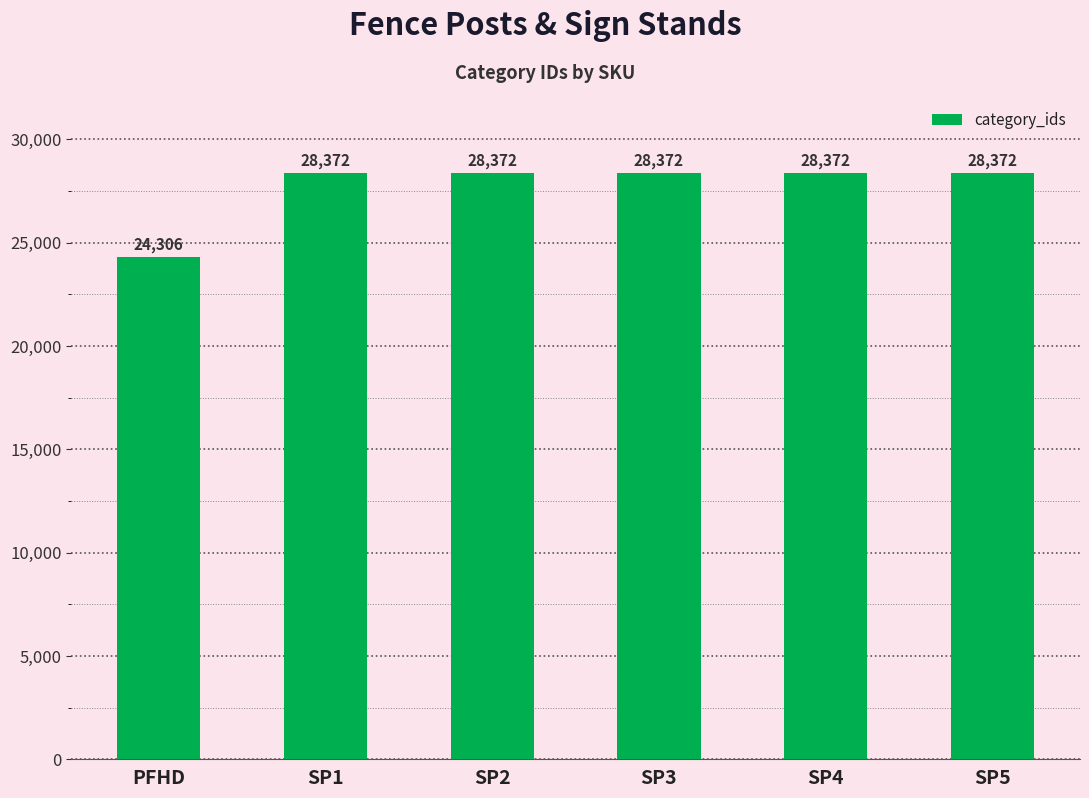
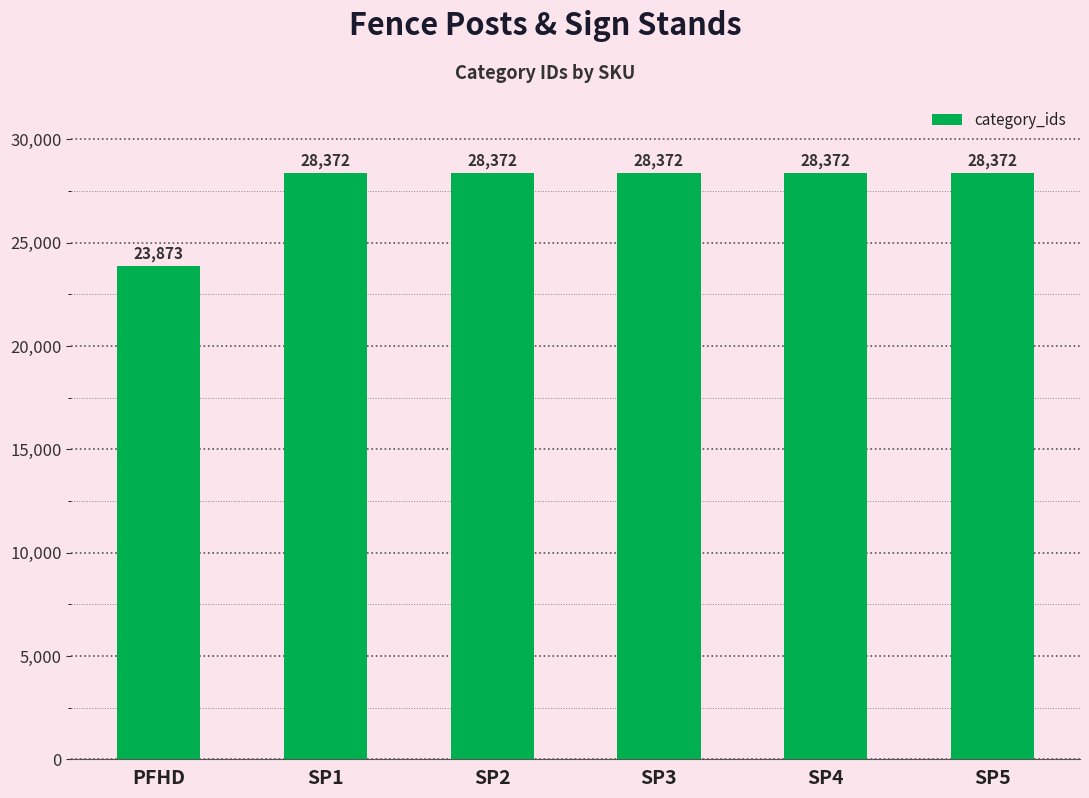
PFHD: 24,306 -> 23,873
